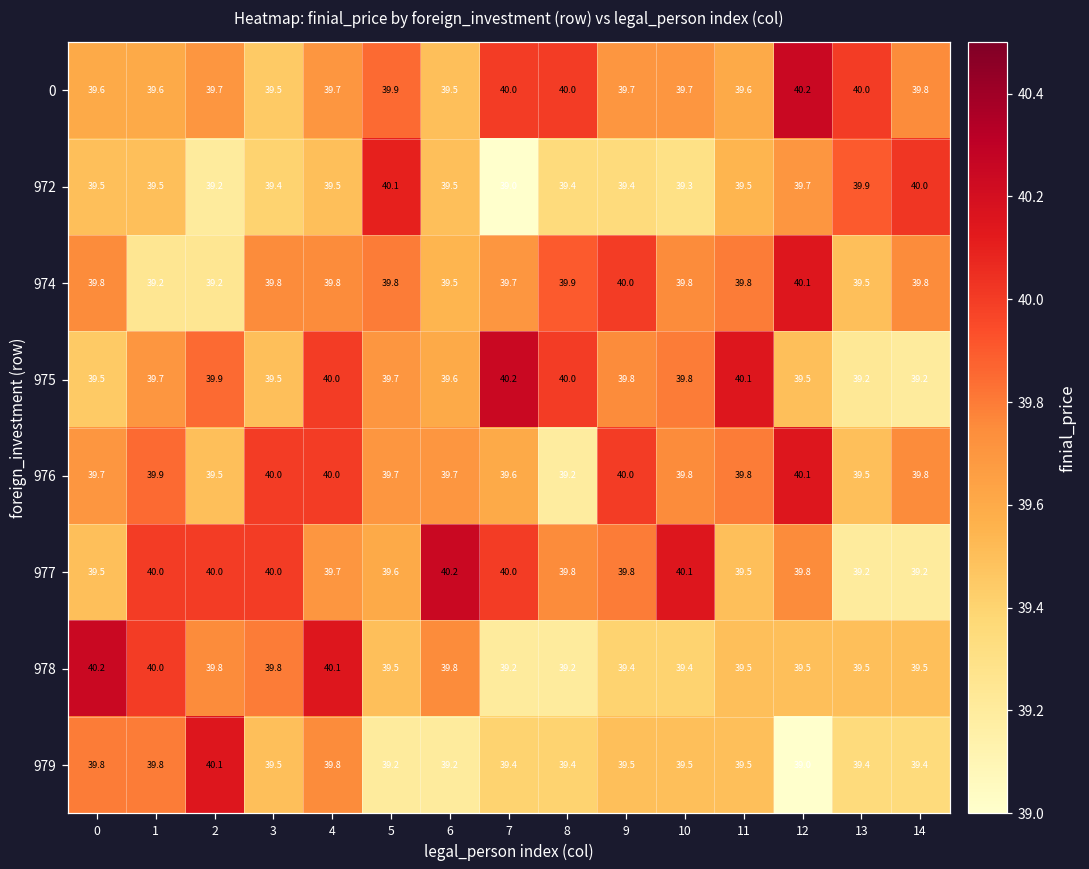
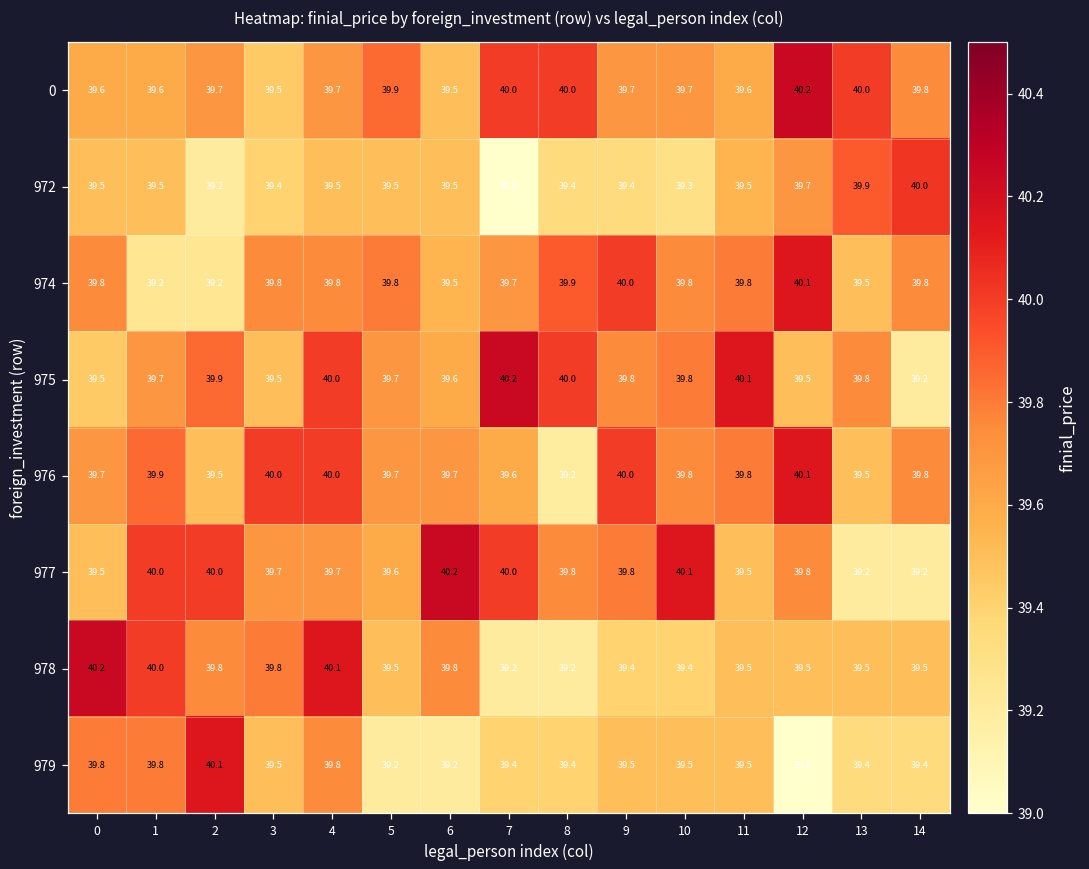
972, 5: 40.1 -> 39.5
975, 13: 39.2 -> 39.8
977, 3: 40.0 -> 39.7
